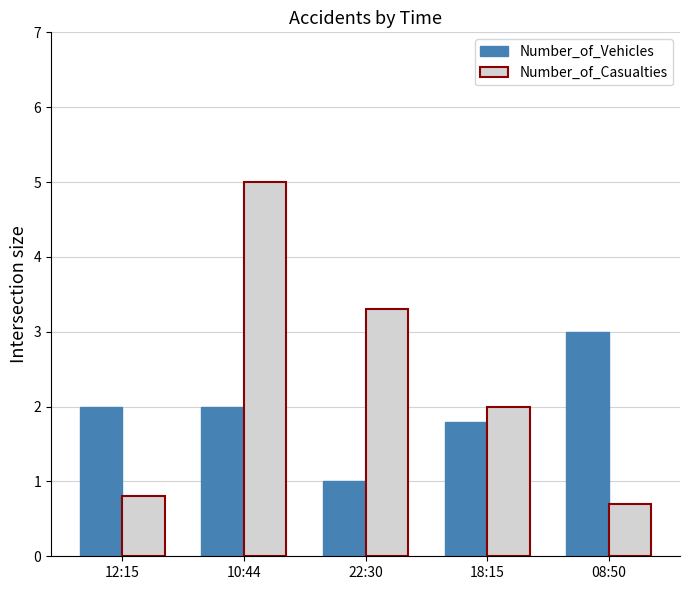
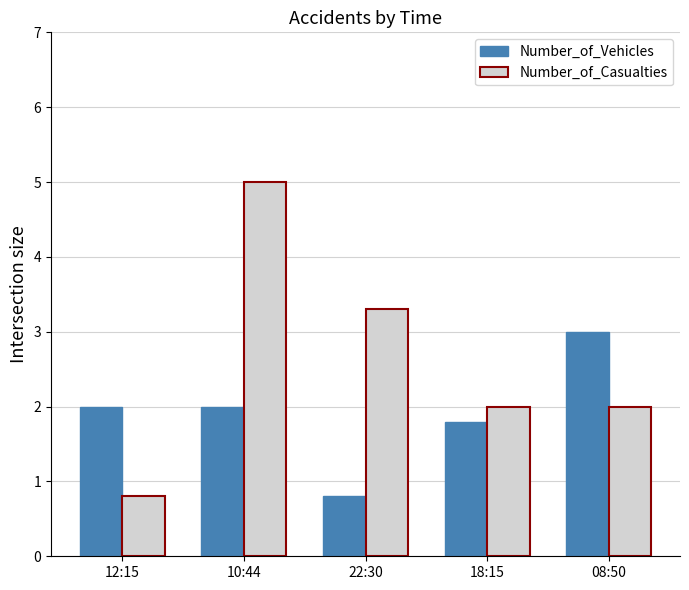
Number_of_Vehicles, 22:30: 1.0 -> 0.8
Number_of_Casualties, 08:50: 0.7 -> 2.0
